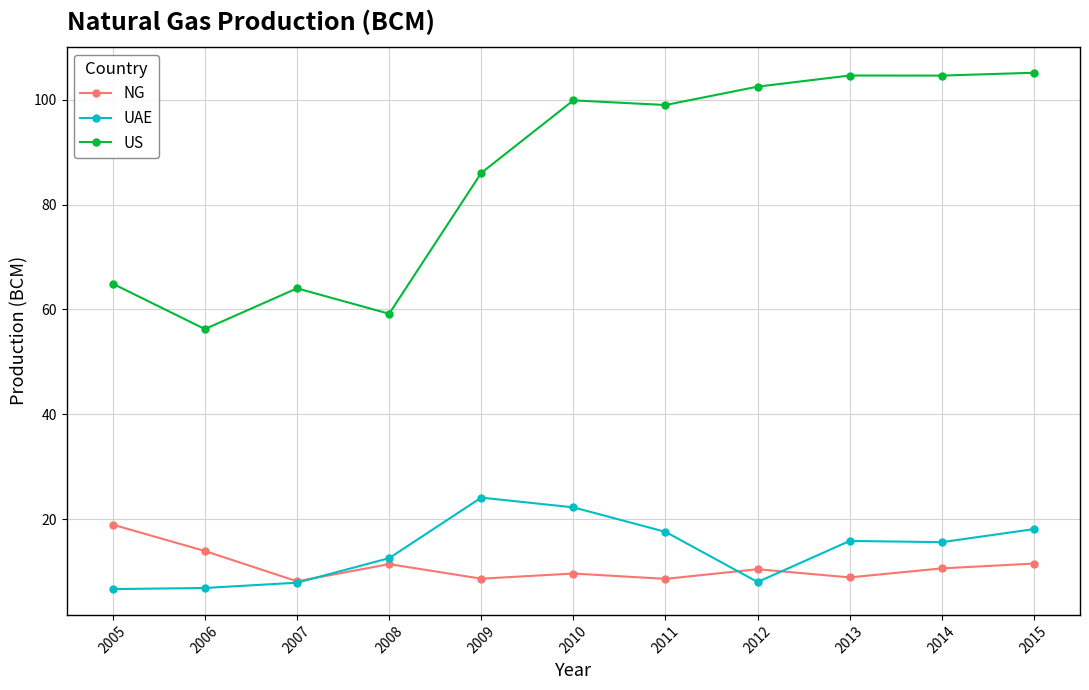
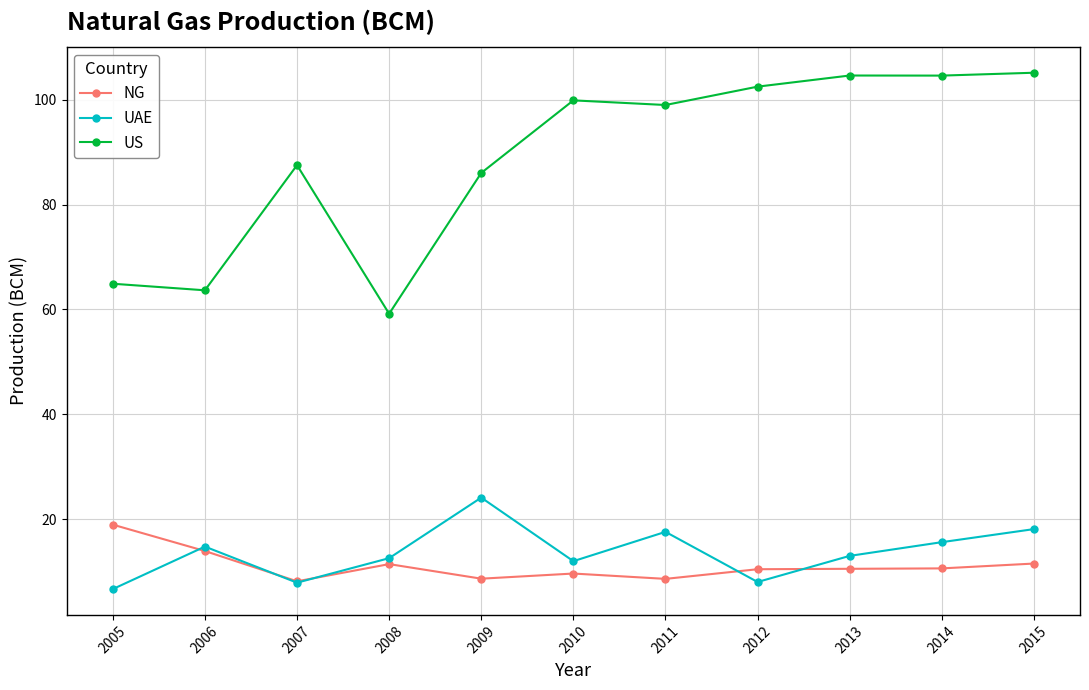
UAE, 2006: 7 -> 15
US, 2006: 56 -> 64
US, 2007: 64 -> 88
UAE, 2010: 22 -> 12
NG, 2013: 9 -> 11
UAE, 2013: 16 -> 13
